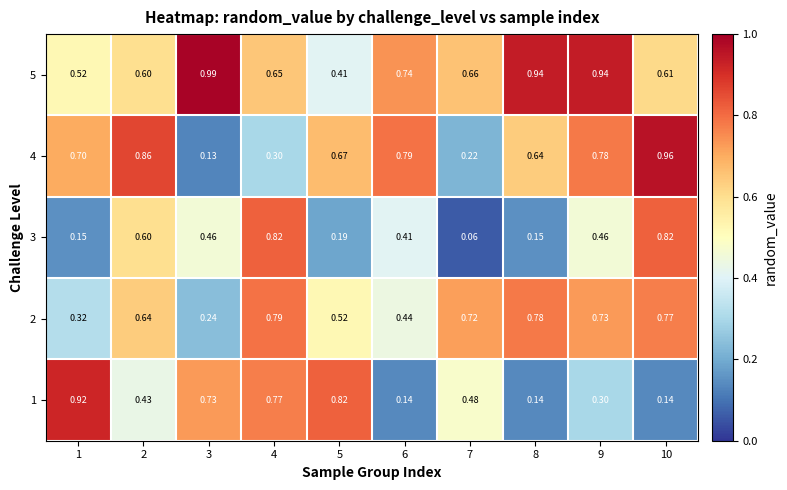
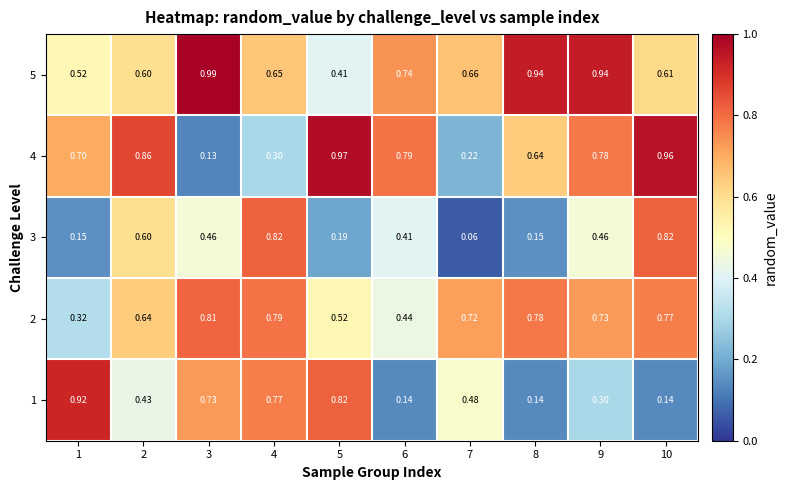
4, 5: 0.67 -> 0.97
2, 3: 0.24 -> 0.81
